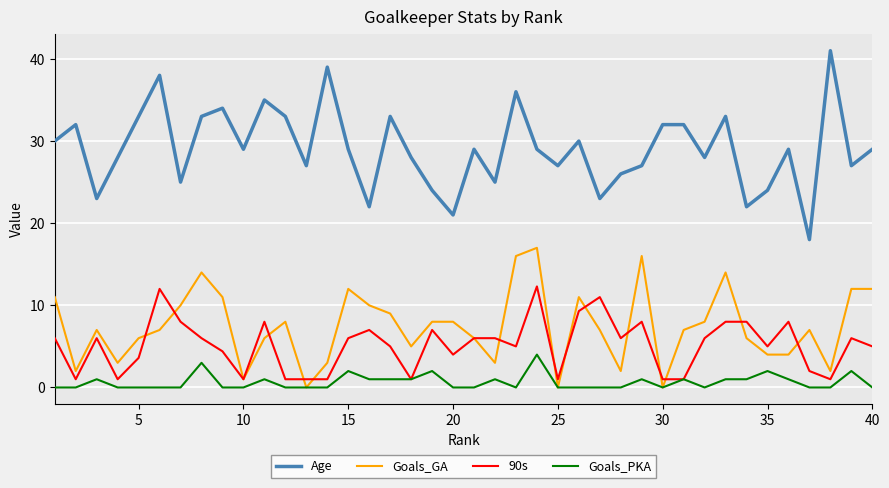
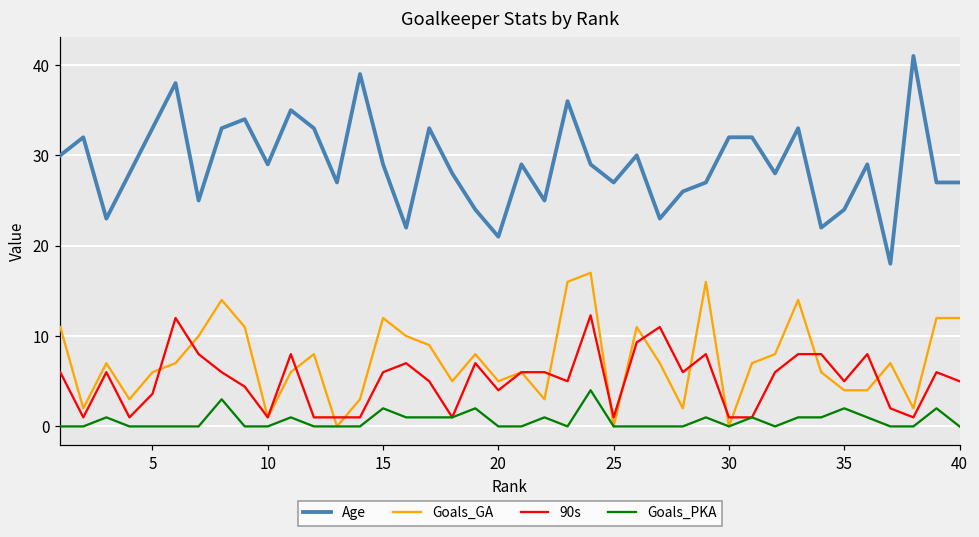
Goals_GA, 20: 8 -> 5
Age, 40: 29 -> 27
